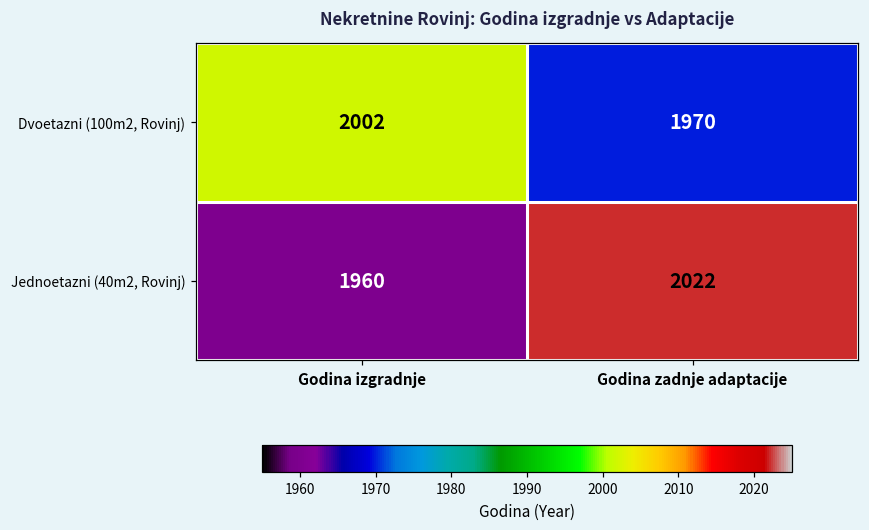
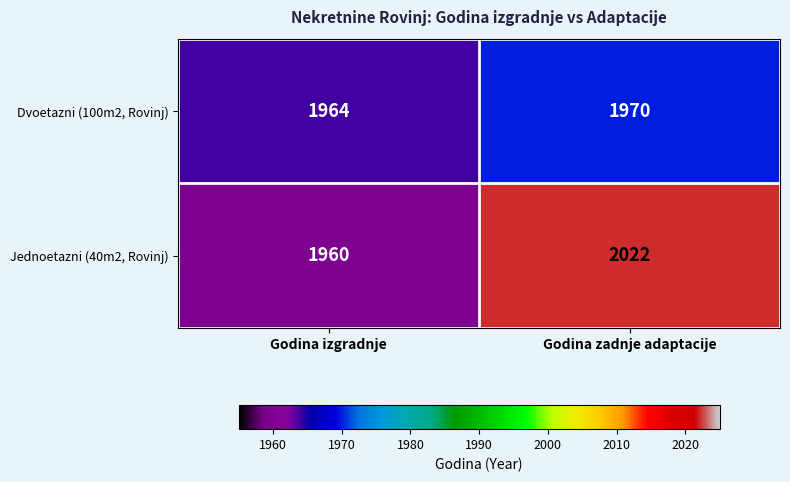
Dvoetazni (100m2, Rovinj), Godina izgradnje: 2002 -> 1964
